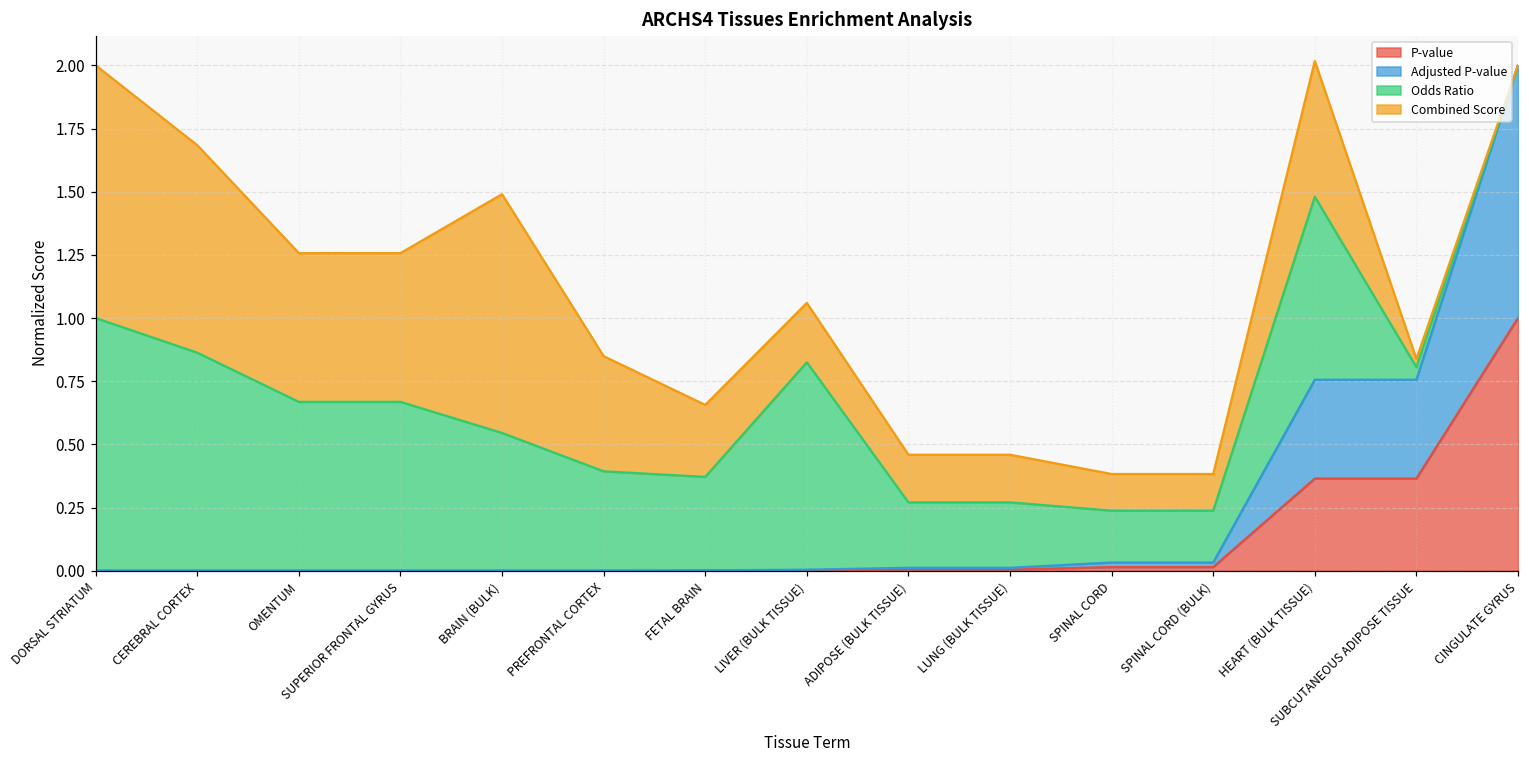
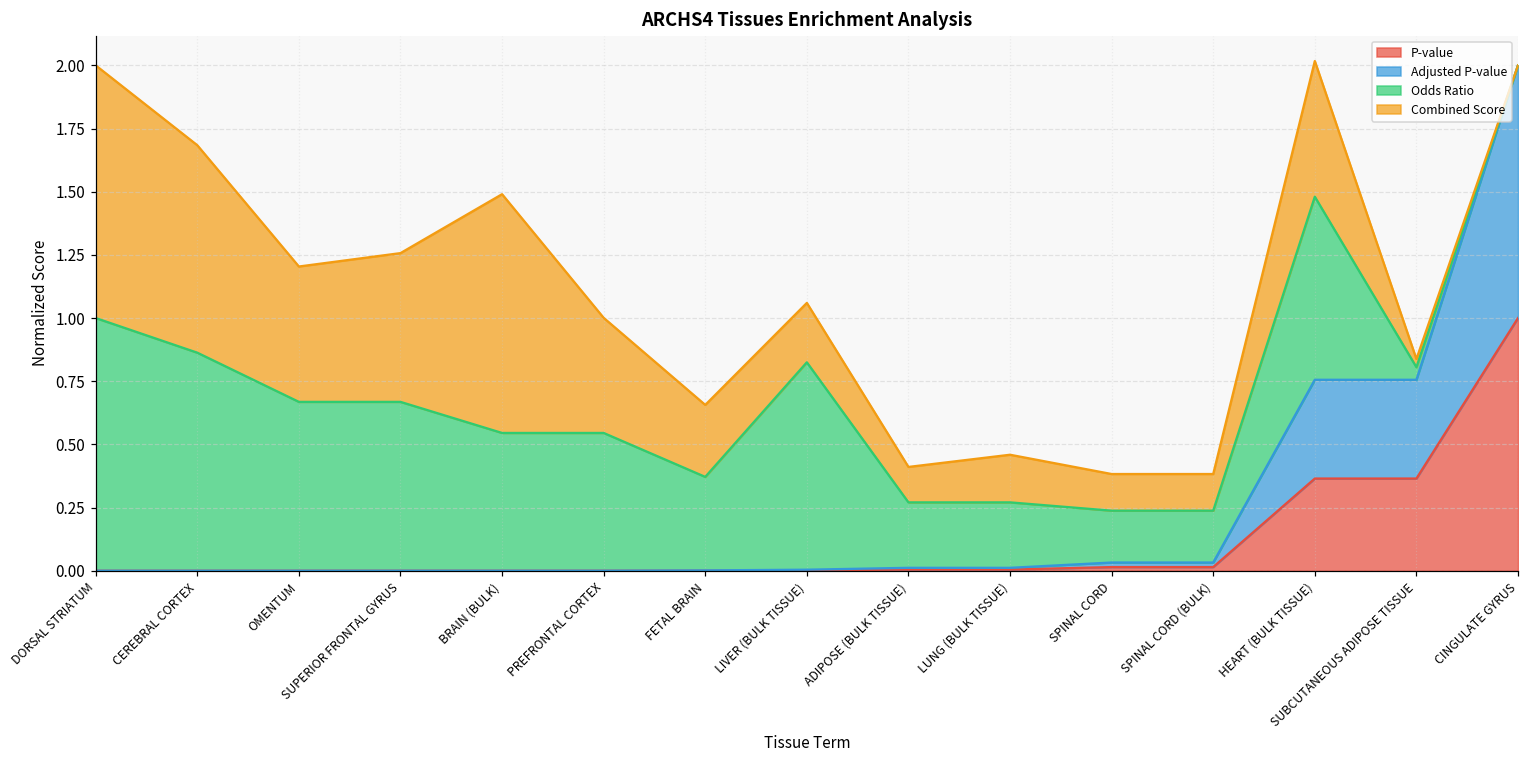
Combined Score, OMENTUM: 0.59 -> 0.54
Odds Ratio, PREFRONTAL CORTEX: 0.39 -> 0.55
Combined Score, ADIPOSE (BULK TISSUE): 0.19 -> 0.14
